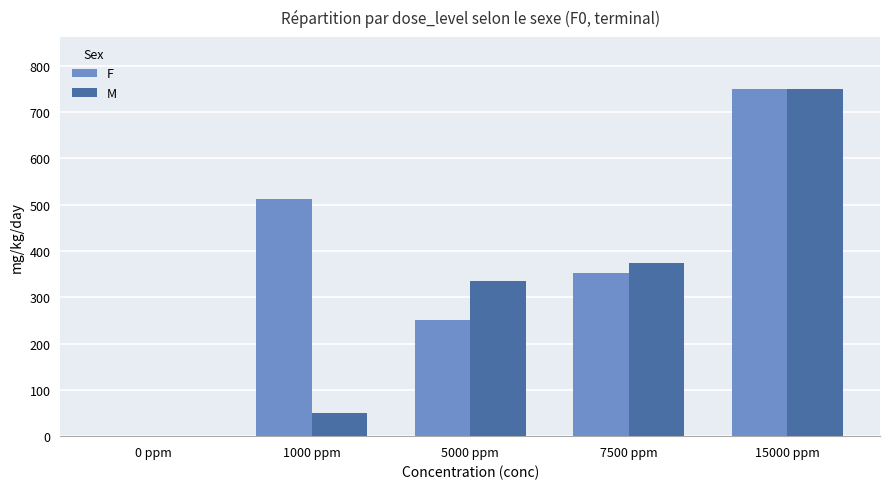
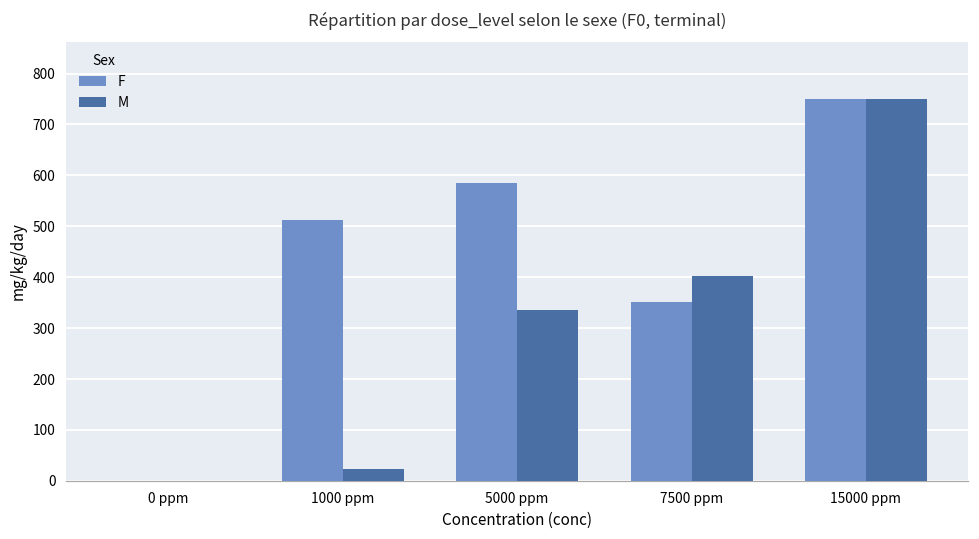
M, 1000 ppm: 50 -> 20
F, 5000 ppm: 250 -> 590
M, 7500 ppm: 380 -> 400
